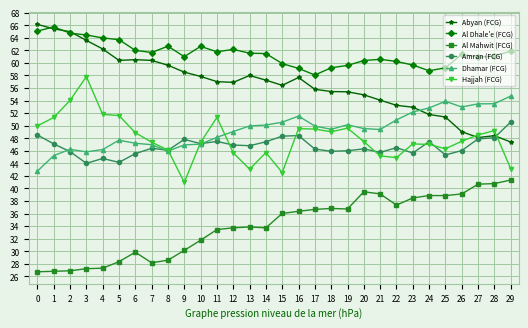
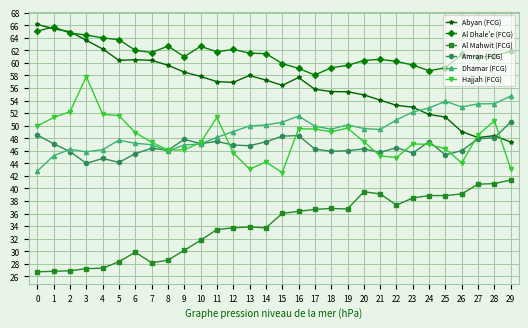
Hajjah (FCG), 2: 54 -> 52
Hajjah (FCG), 9: 41 -> 46
Hajjah (FCG), 14: 46 -> 44
Hajjah (FCG), 26: 48 -> 44
Hajjah (FCG), 28: 49 -> 51
